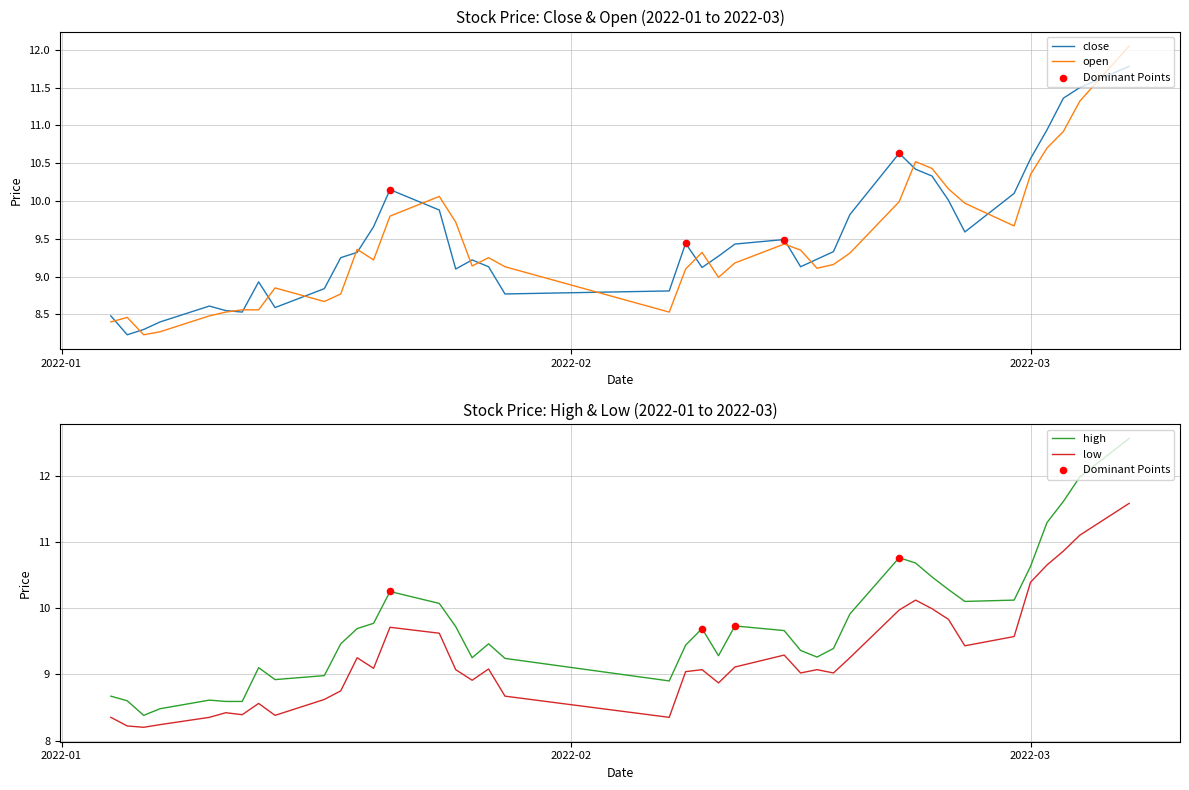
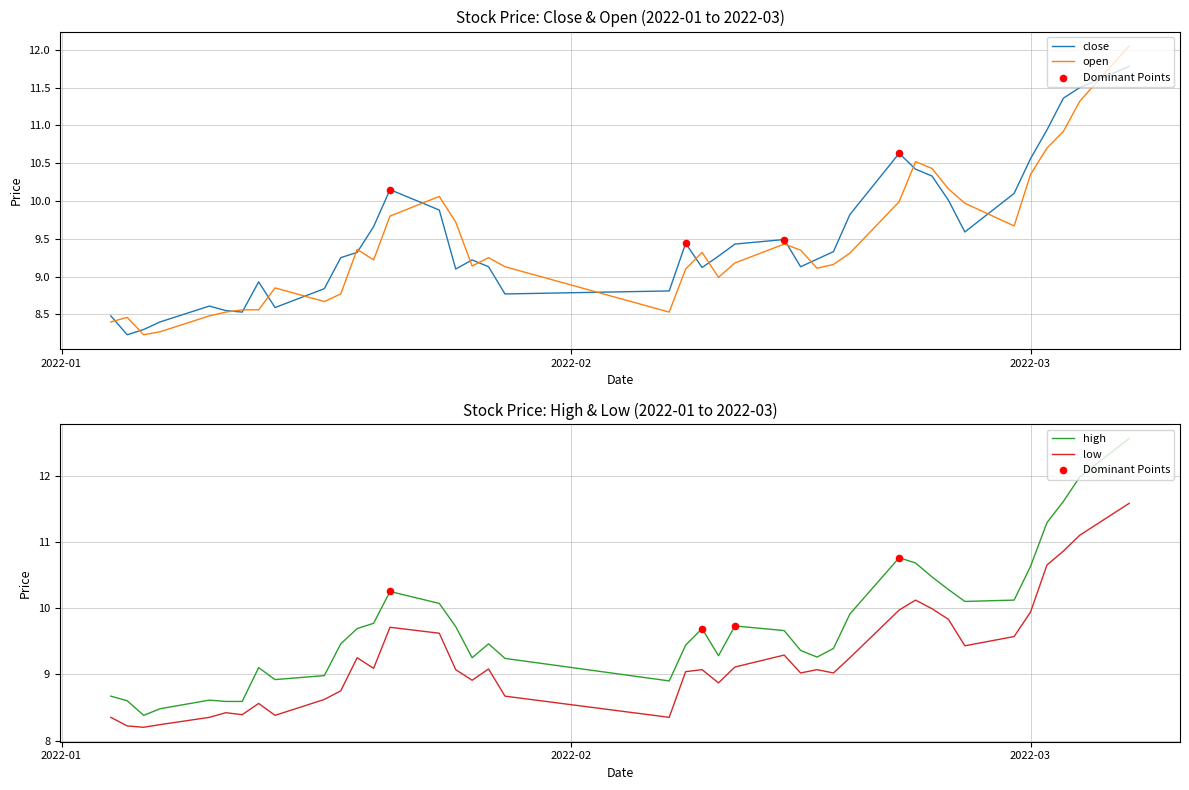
Stock Price: High & Low (2022-01 to 2022-03), low, 2022-03: 10.4 -> 9.9
